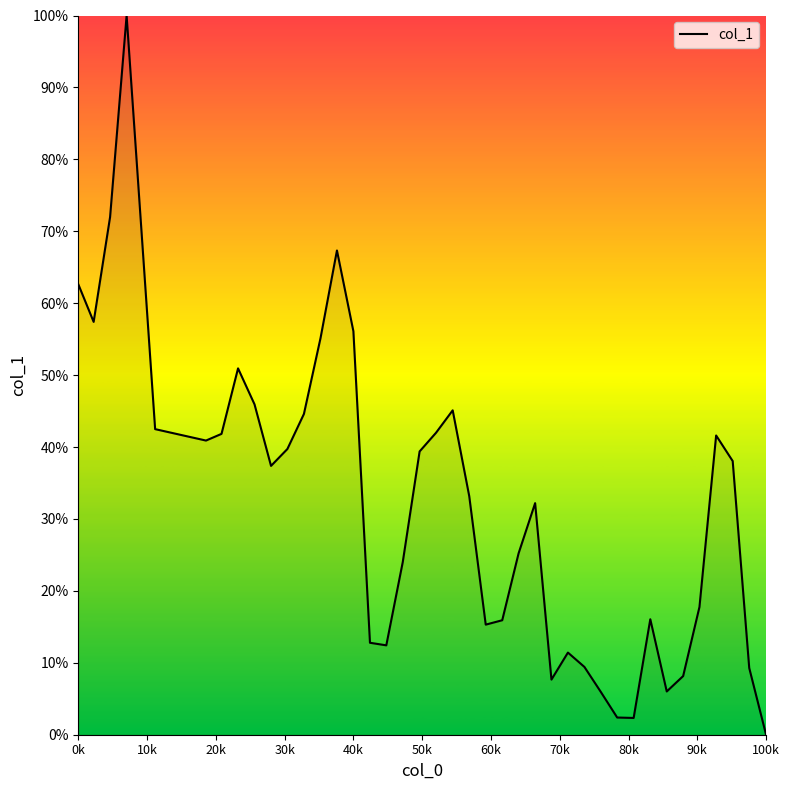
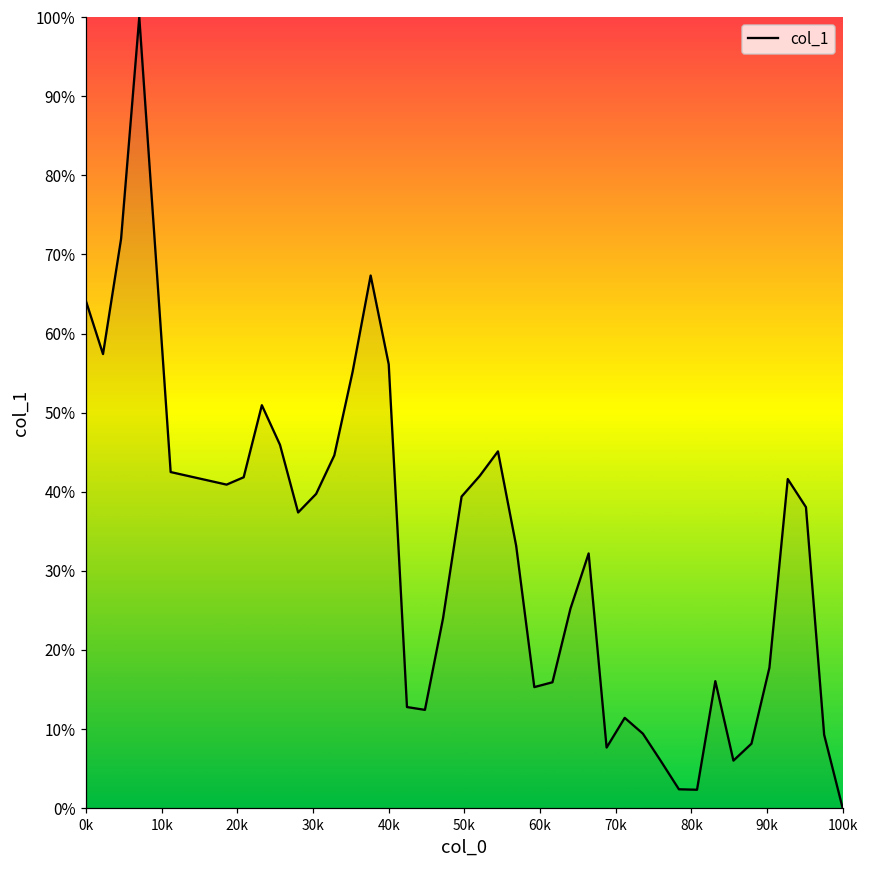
0k: 63% -> 64%
